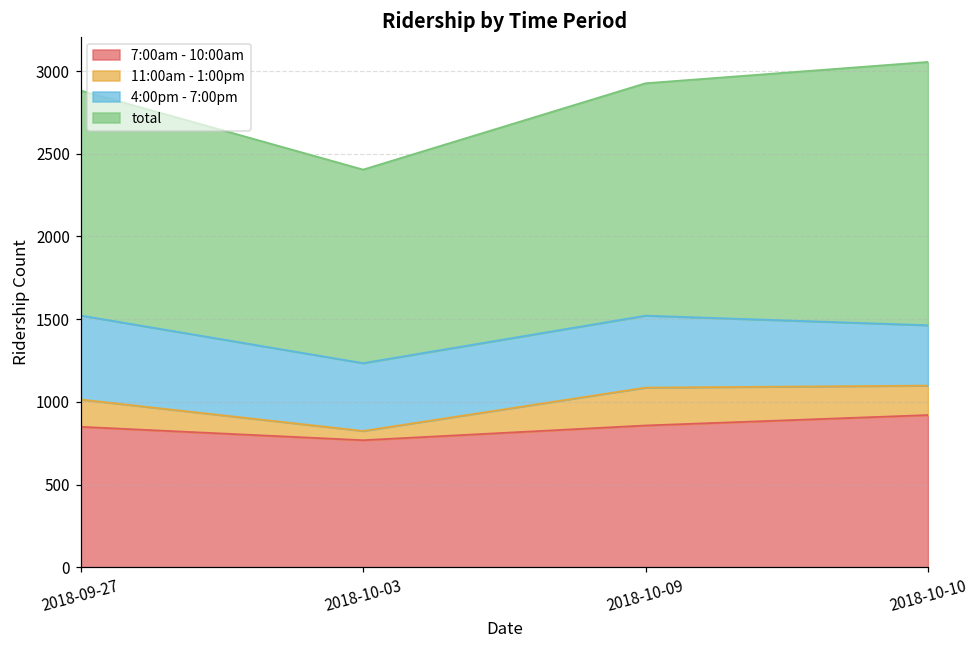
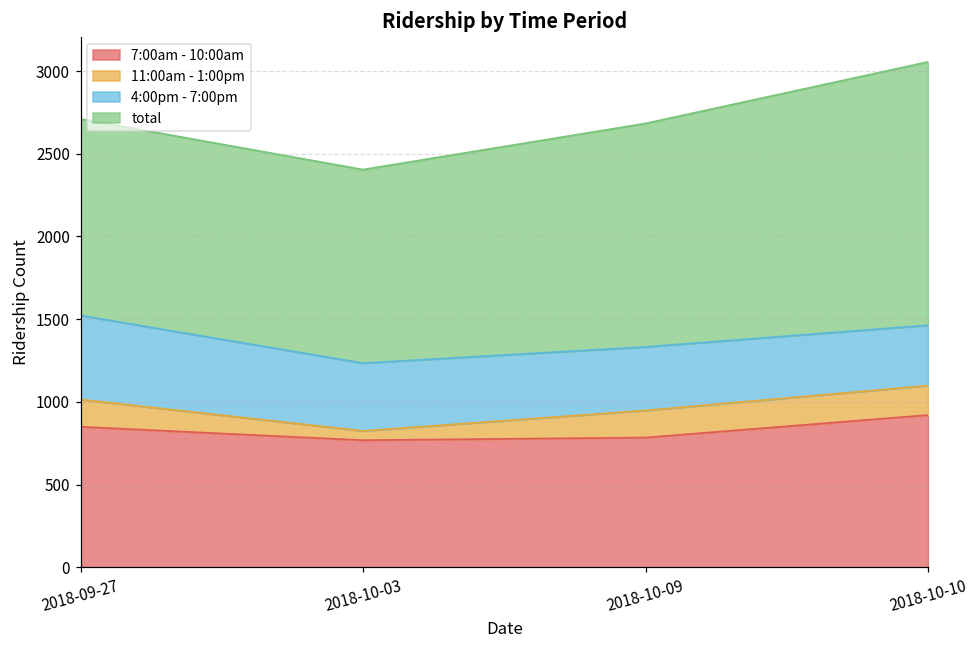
total, 2018-09-27: 1360 -> 1190
7:00am - 10:00am, 2018-10-09: 860 -> 780
11:00am - 1:00pm, 2018-10-09: 230 -> 160
4:00pm - 7:00pm, 2018-10-09: 440 -> 380
total, 2018-10-09: 1410 -> 1350
